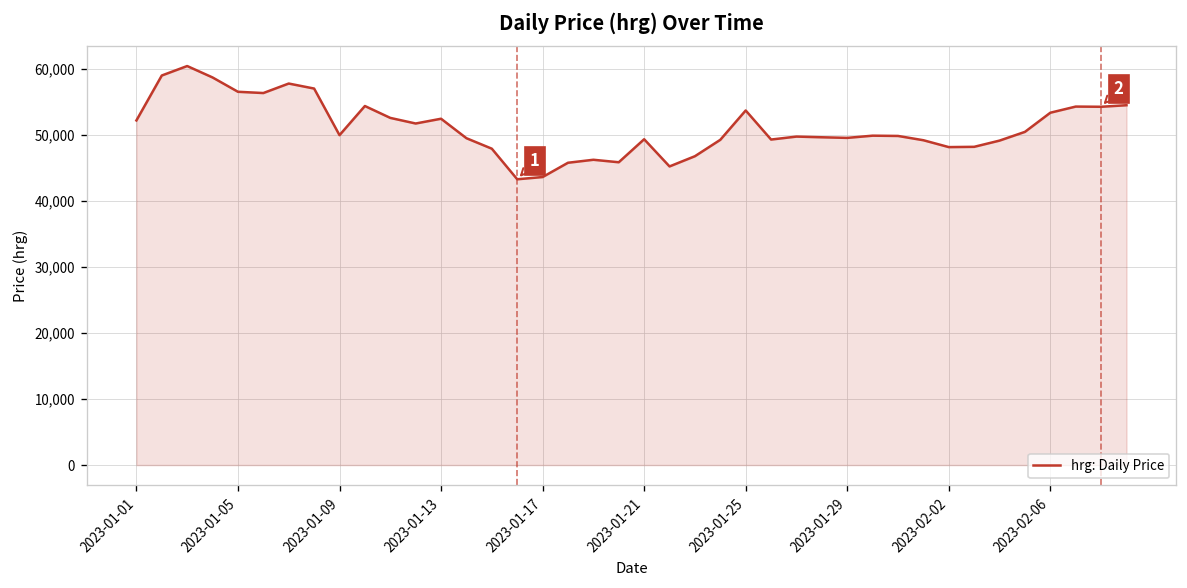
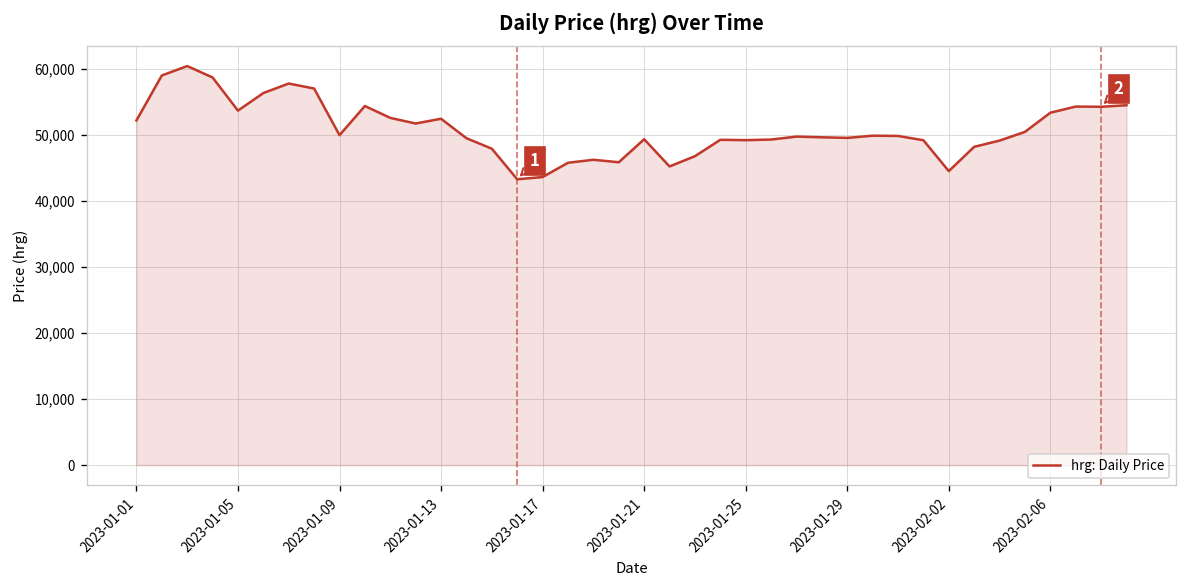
2023-01-05: 57,000 -> 54,000
2023-01-25: 54,000 -> 49,000
2023-02-02: 48,000 -> 45,000
